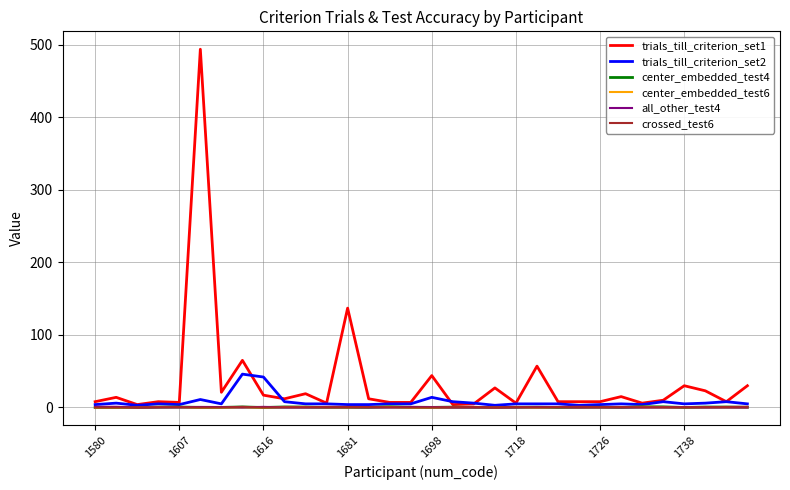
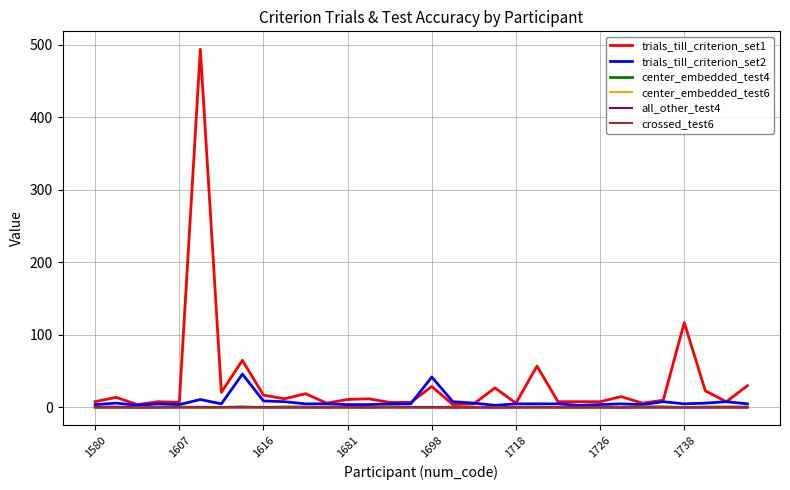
trials_till_criterion_set2, 1616: 40 -> 10
trials_till_criterion_set1, 1681: 140 -> 10
trials_till_criterion_set1, 1698: 40 -> 30
trials_till_criterion_set2, 1698: 10 -> 40
trials_till_criterion_set1, 1738: 30 -> 120
